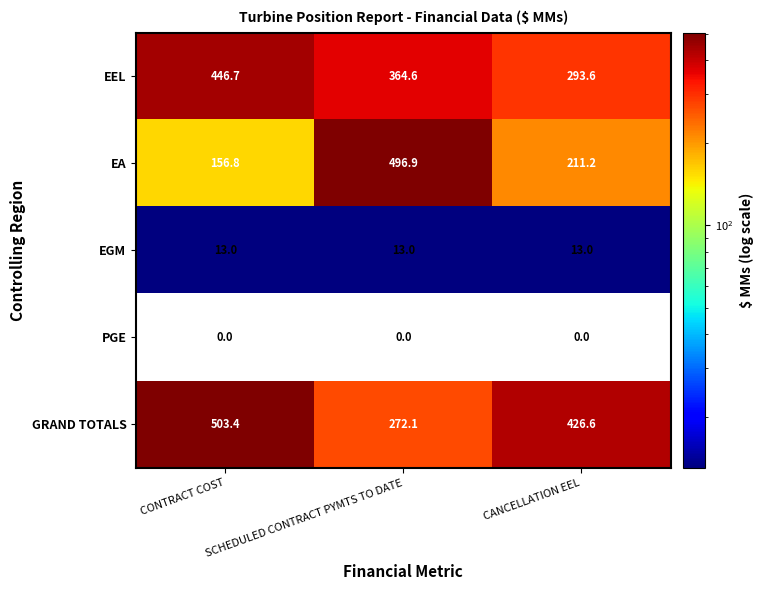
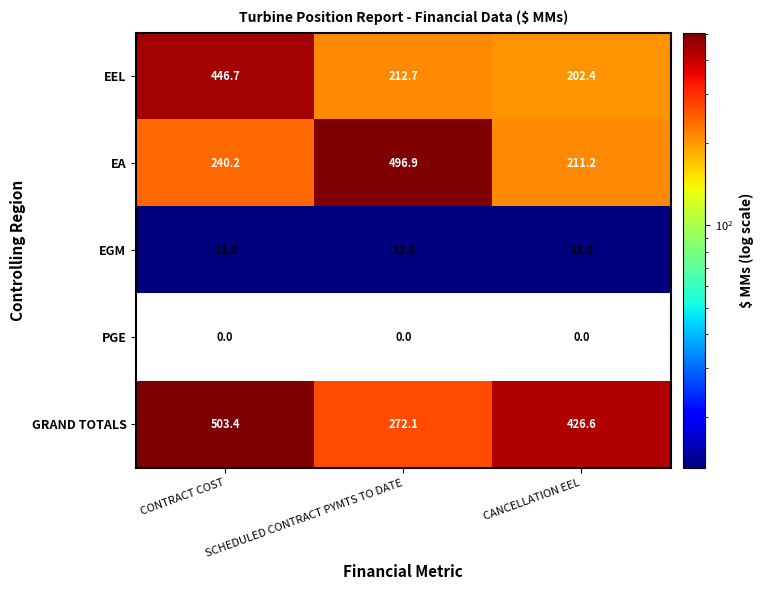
EEL, SCHEDULED CONTRACT PYMTS TO DATE: 364.6 -> 212.7
EEL, CANCELLATION EEL: 293.6 -> 202.4
EA, CONTRACT COST: 156.8 -> 240.2
